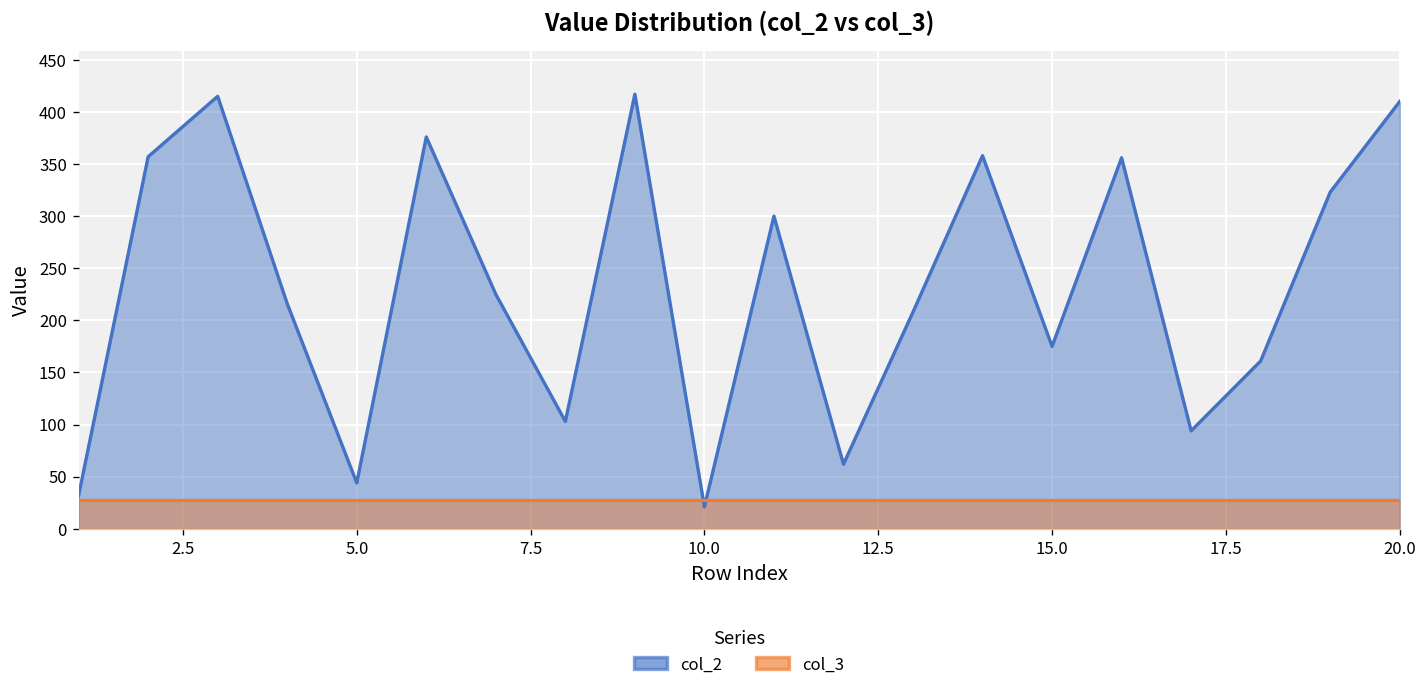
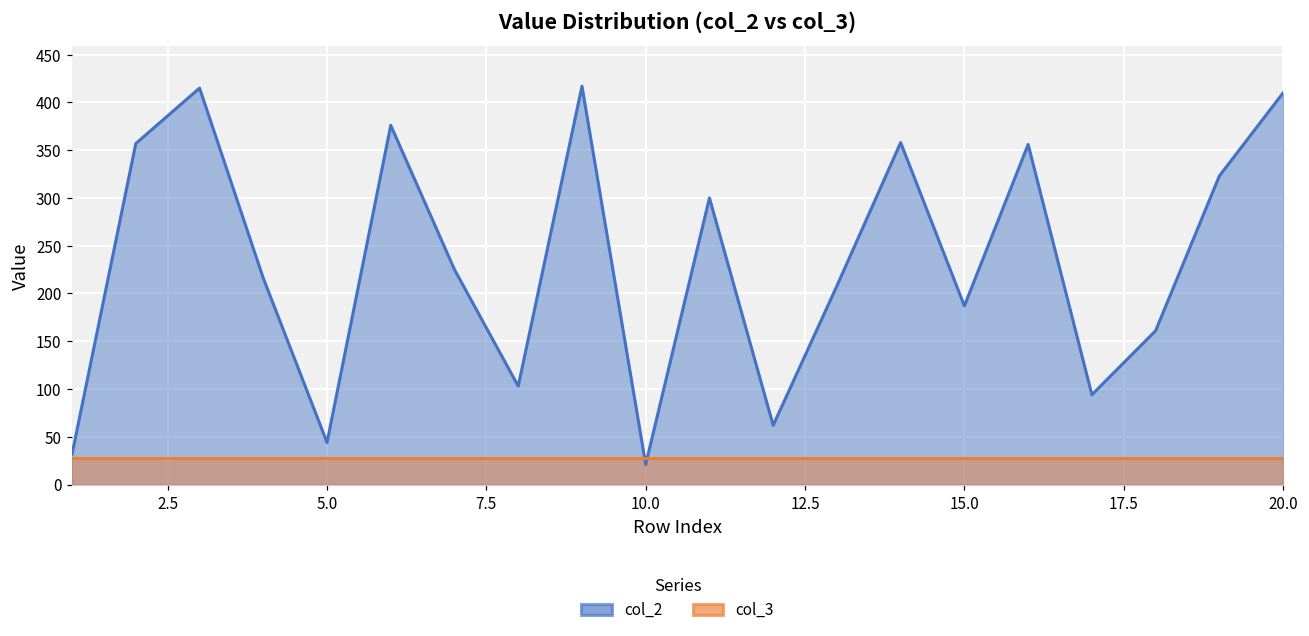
col_2, 15.0: 180 -> 190
